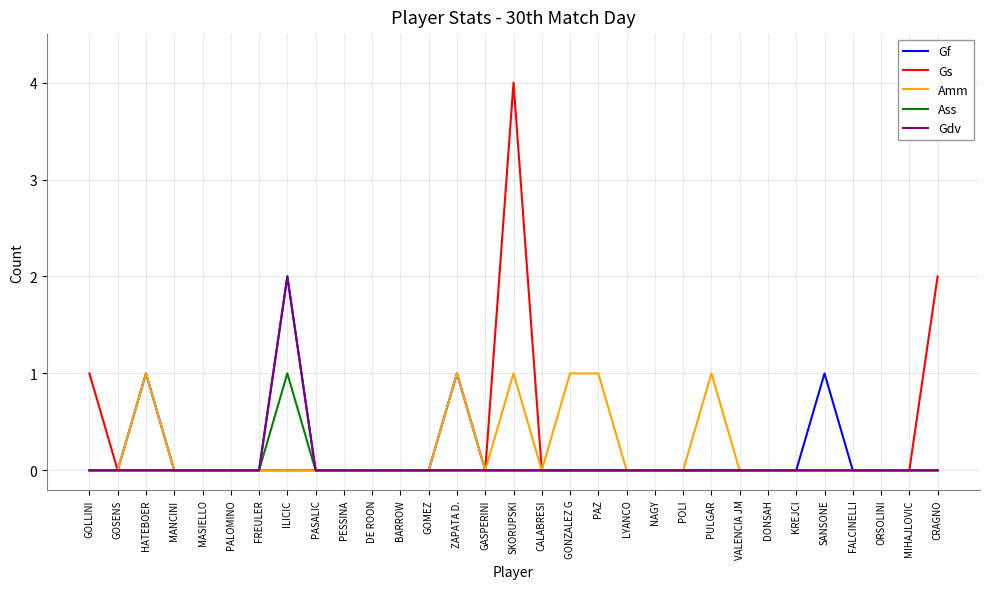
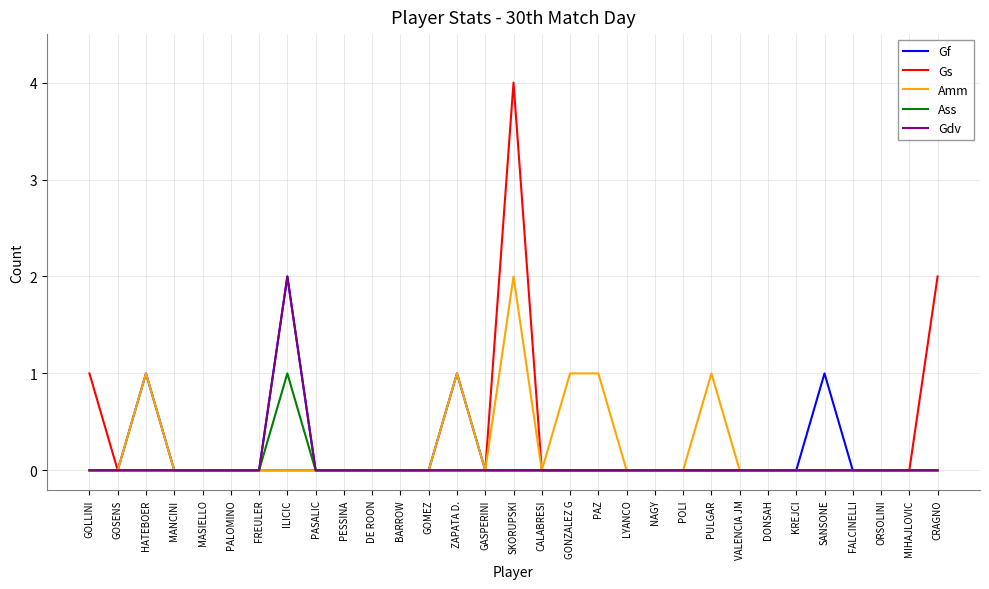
Amm, SKORUPSKI: 1 -> 2
